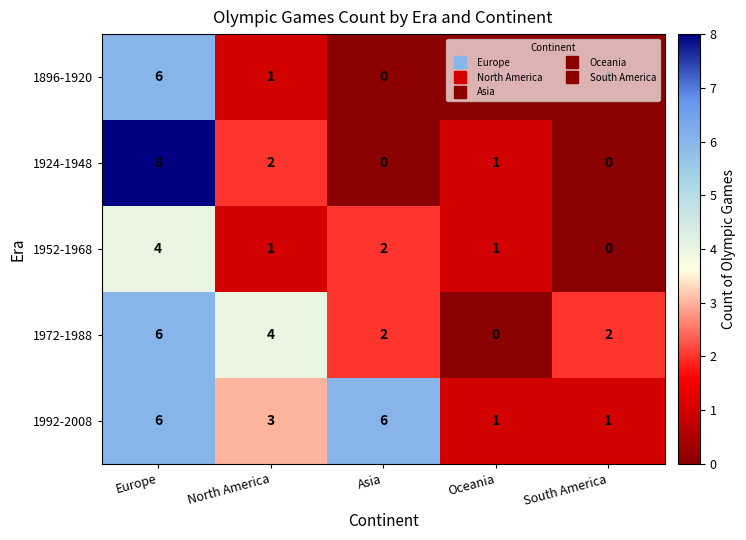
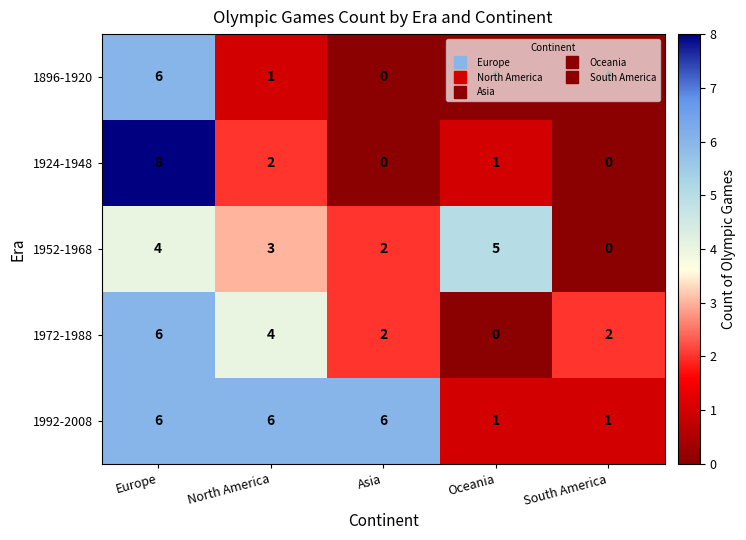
1952-1968, North America: 1 -> 3
1952-1968, Oceania: 1 -> 5
1992-2008, North America: 3 -> 6
